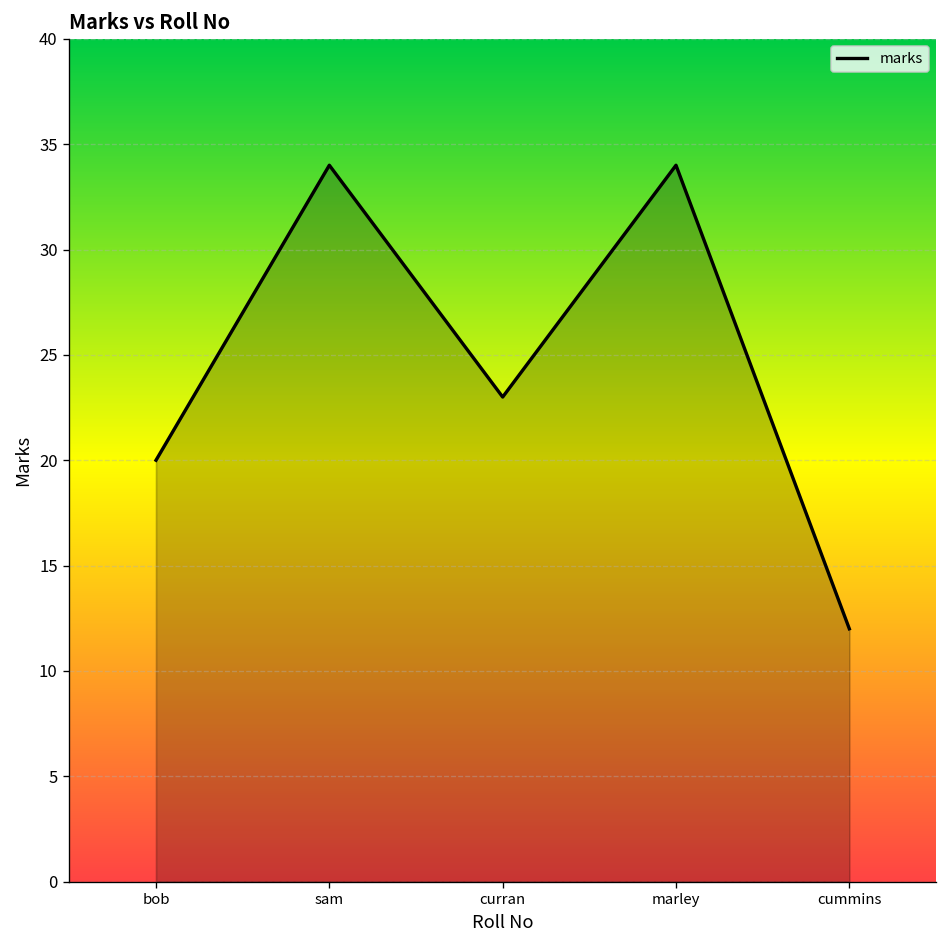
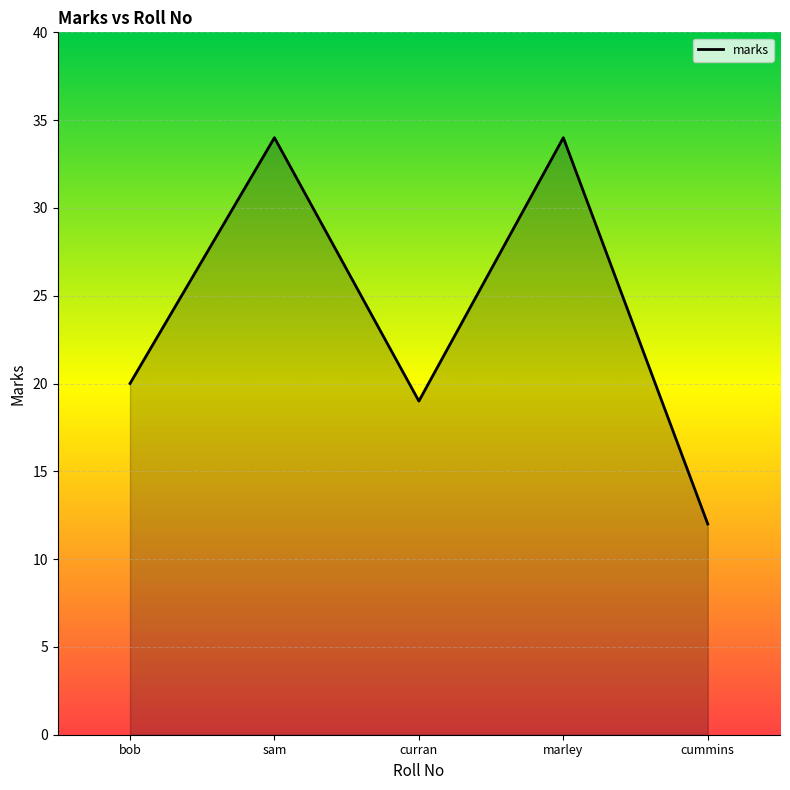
curran: 23 -> 19
